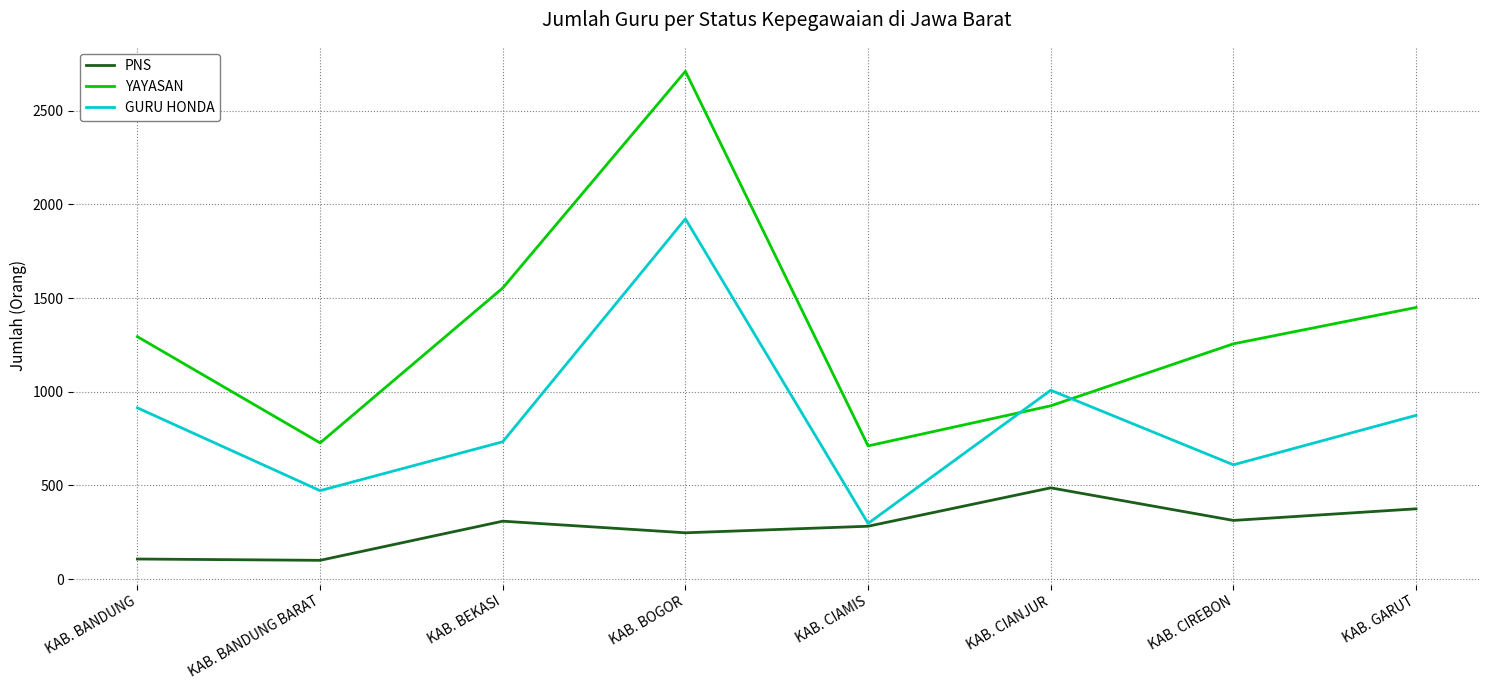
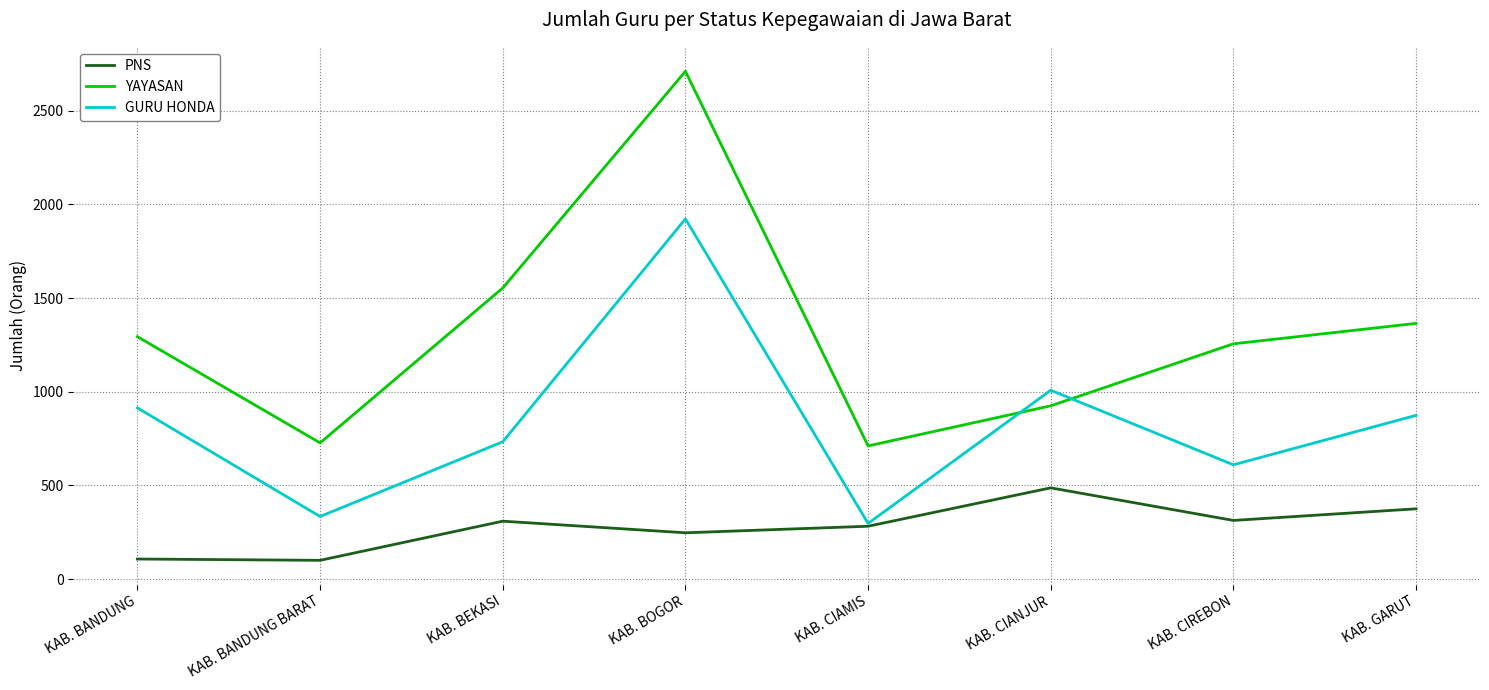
GURU HONDA, KAB. BANDUNG BARAT: 470 -> 330
YAYASAN, KAB. GARUT: 1450 -> 1370
